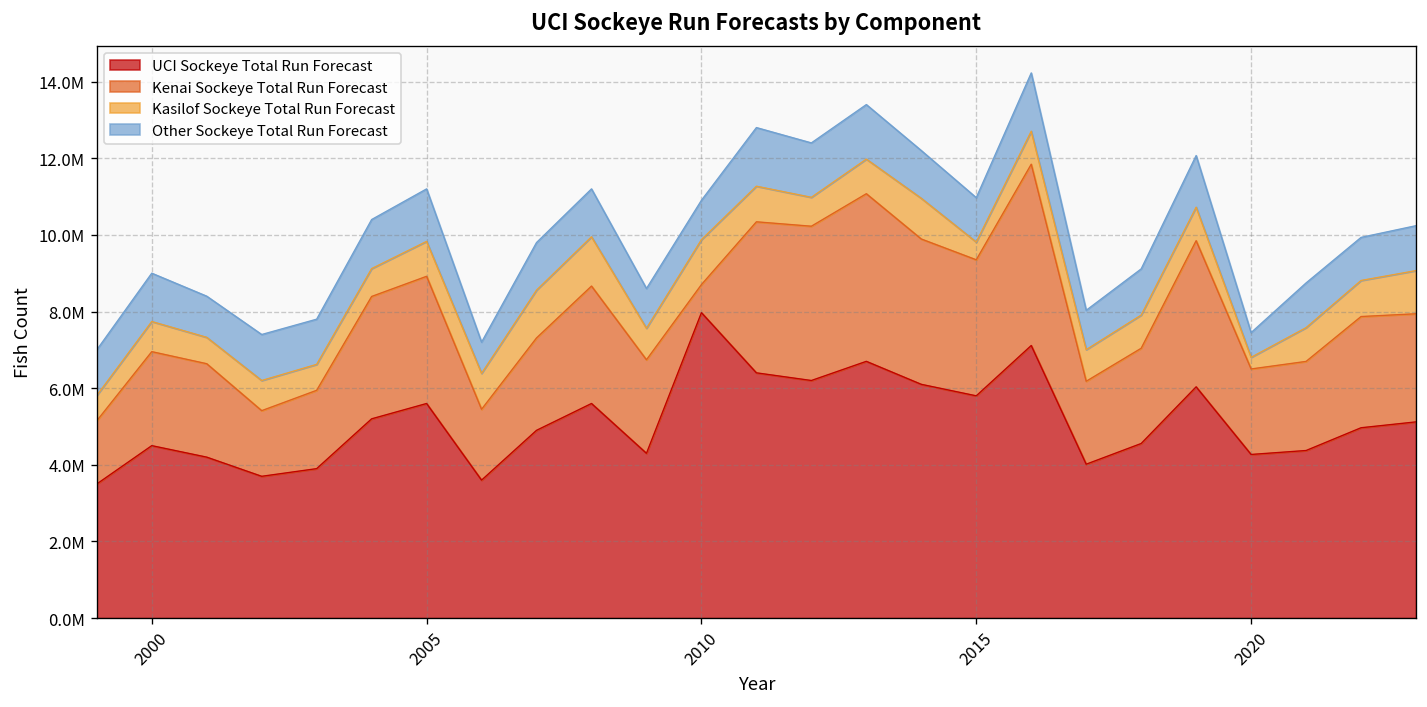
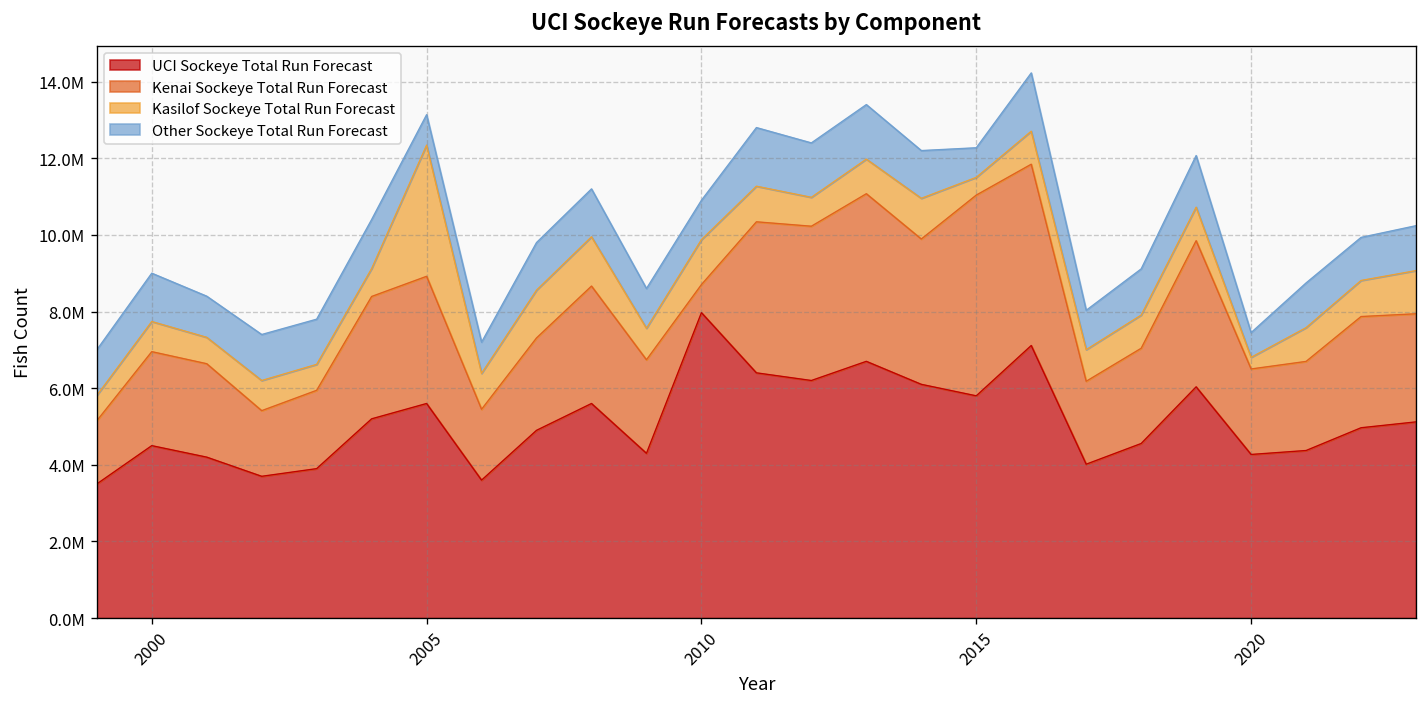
Kasilof Sockeye Total Run Forecast, 2005: 900000 -> 3400000
Other Sockeye Total Run Forecast, 2005: 1400000 -> 800000
Kenai Sockeye Total Run Forecast, 2015: 3600000 -> 5200000
Other Sockeye Total Run Forecast, 2015: 1200000 -> 800000
